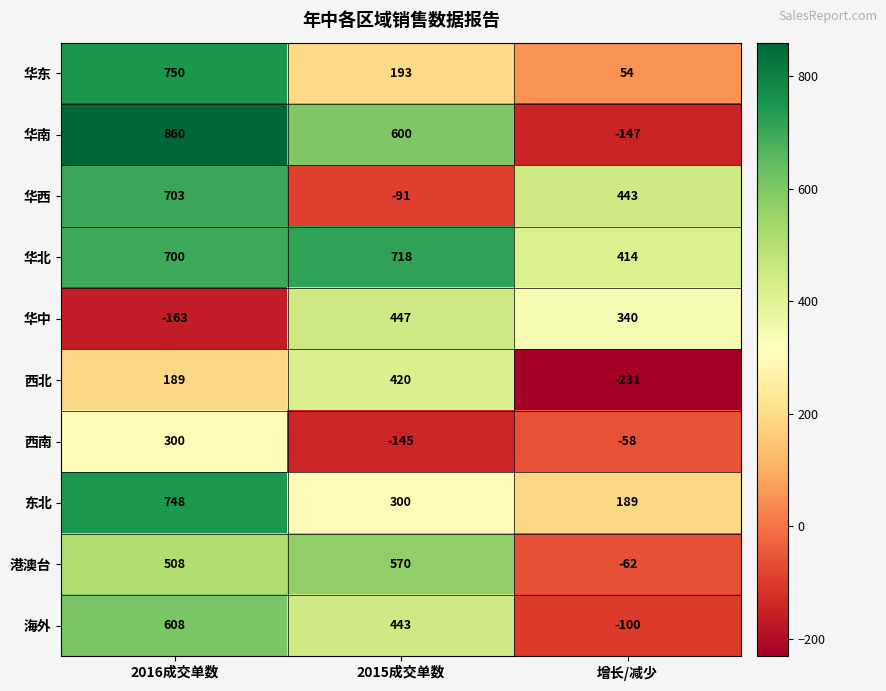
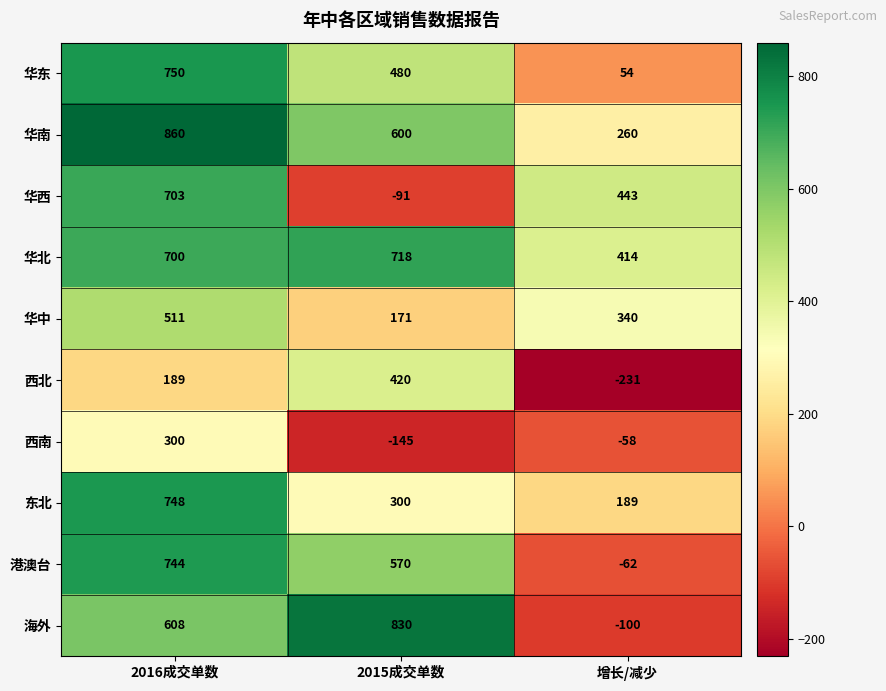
华东, 2015成交单数: 193 -> 480
华南, 增长/减少: -147 -> 260
华中, 2016成交单数: -163 -> 511
华中, 2015成交单数: 447 -> 171
港澳台, 2016成交单数: 508 -> 744
海外, 2015成交单数: 443 -> 830
